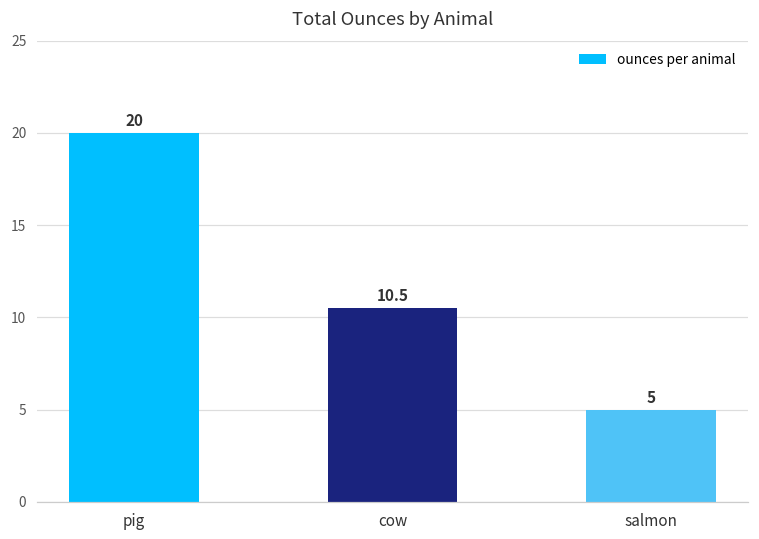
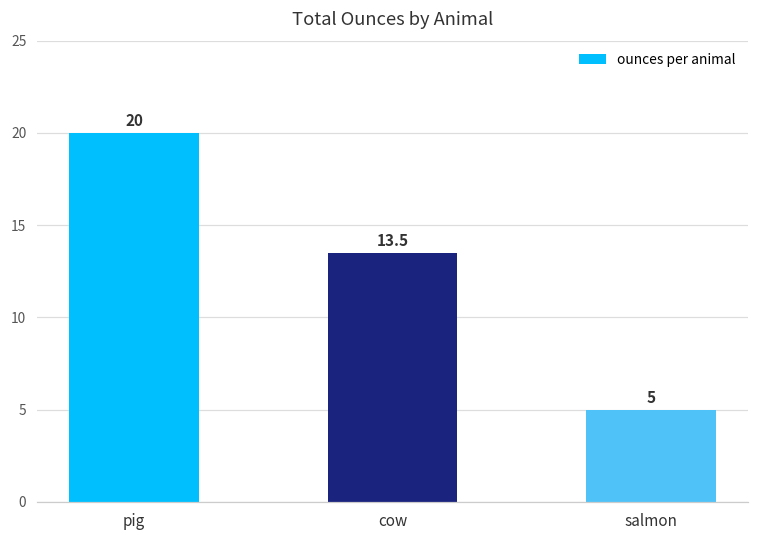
cow: 10.5 -> 13.5
